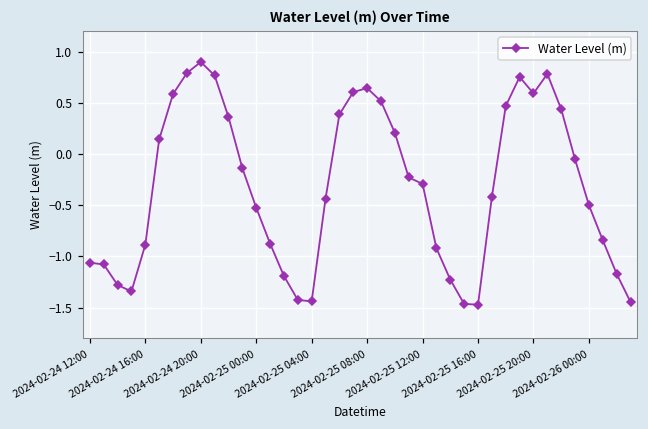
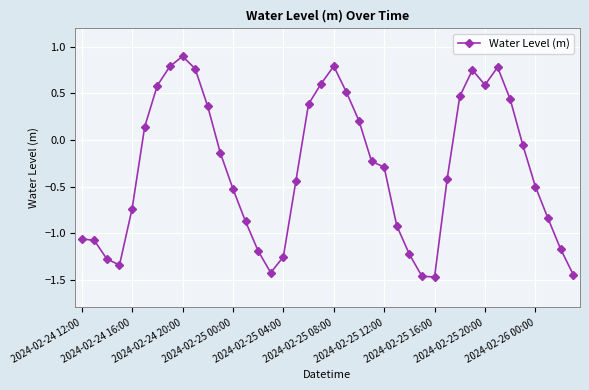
2024-02-24 16:00: -0.9 -> -0.7
2024-02-25 04:00: -1.4 -> -1.3
2024-02-25 08:00: 0.6 -> 0.8
